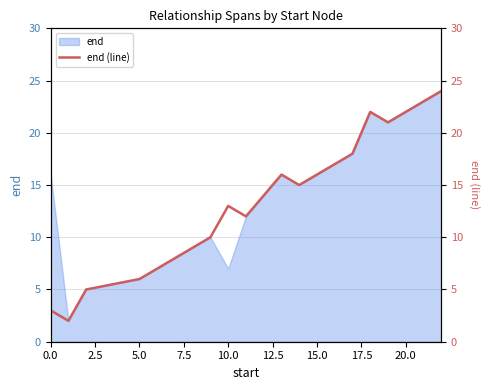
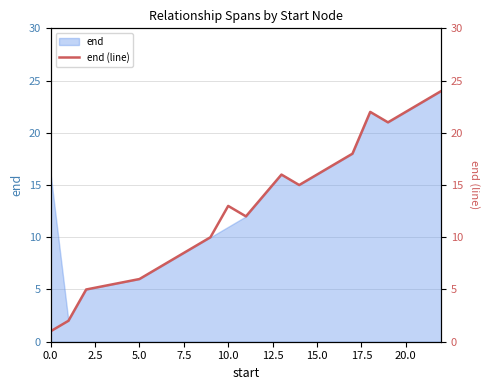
end, 10.0: 7 -> 11
end (line), 0.0: 3 -> 1
